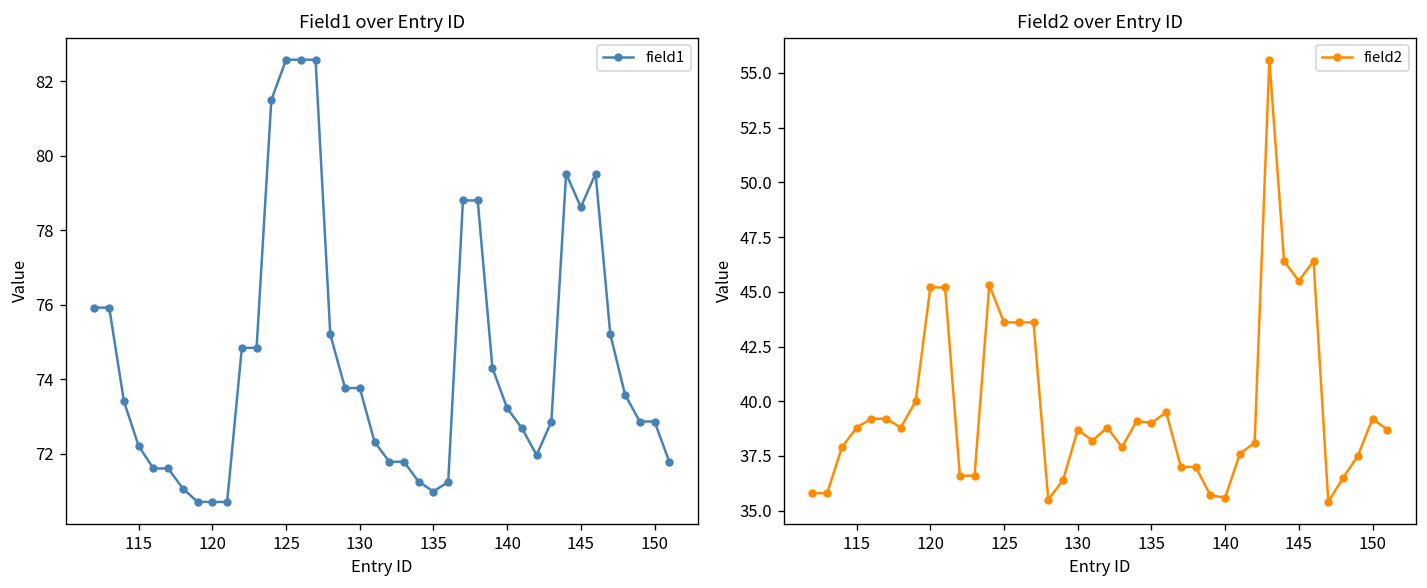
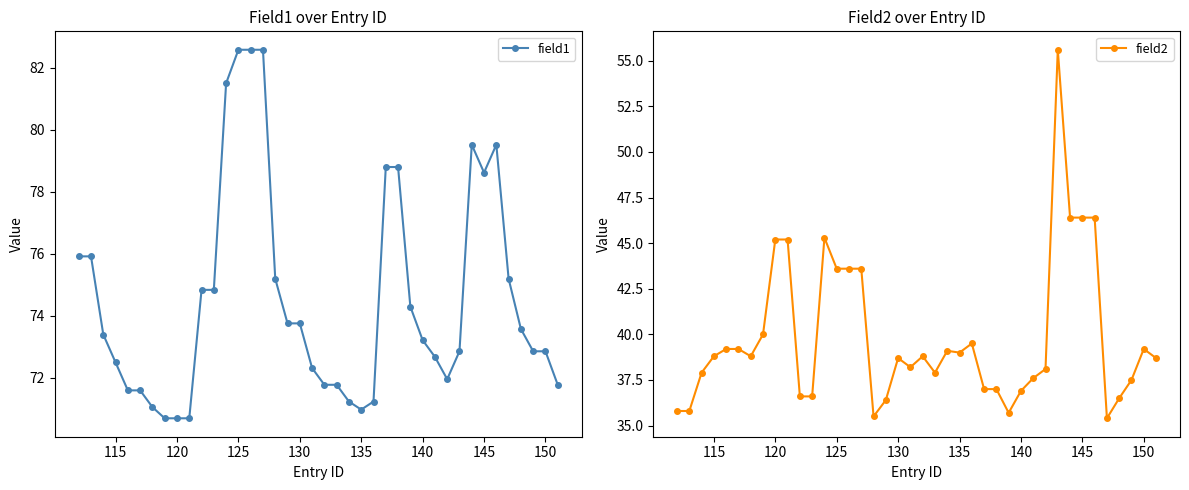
Field1 over Entry ID, 115: 72.2 -> 72.5
Field2 over Entry ID, 140: 35.6 -> 36.9
Field2 over Entry ID, 145: 45.5 -> 46.4
